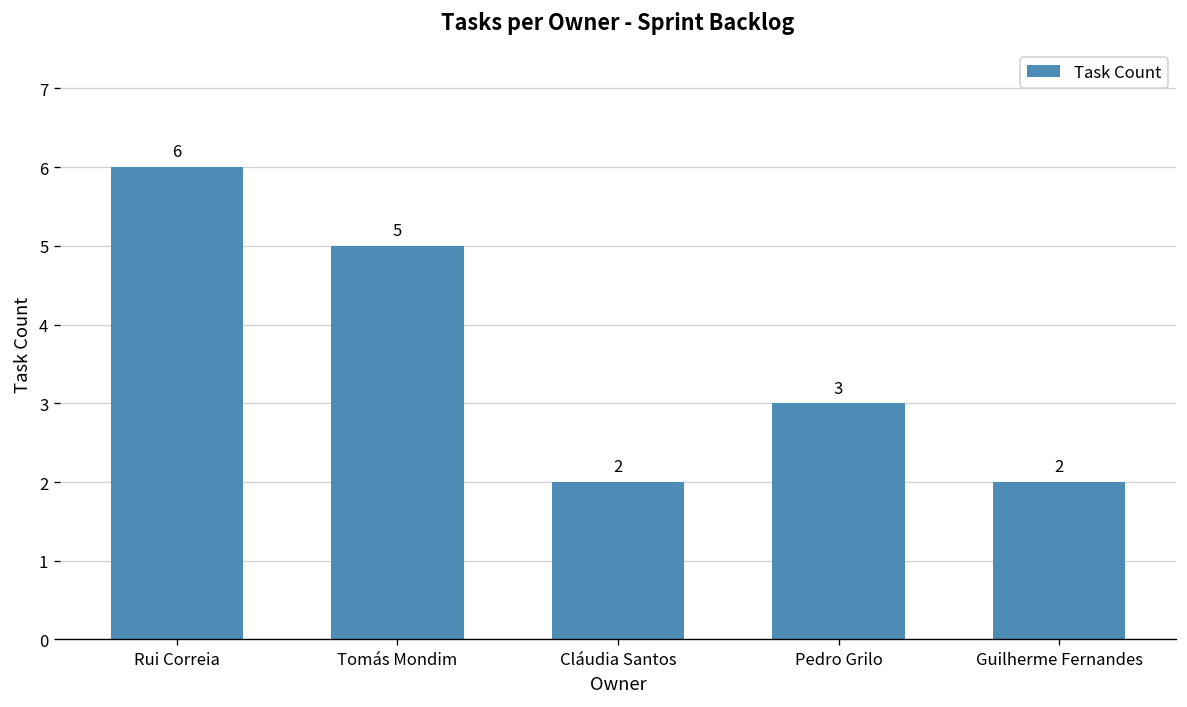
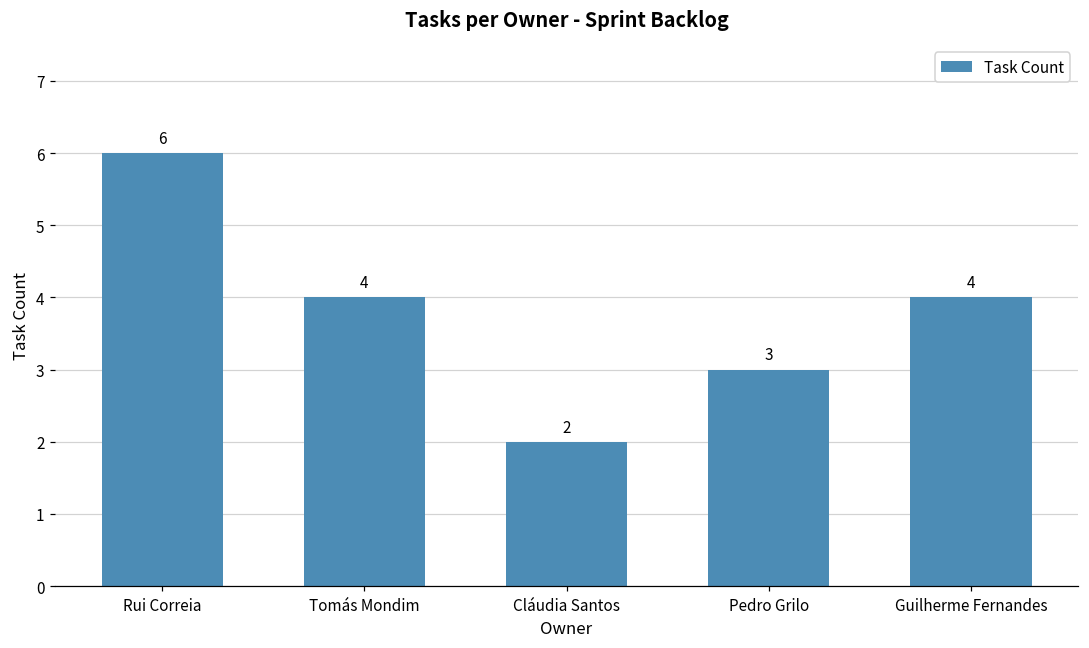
Tomás Mondim: 5 -> 4
Guilherme Fernandes: 2 -> 4
